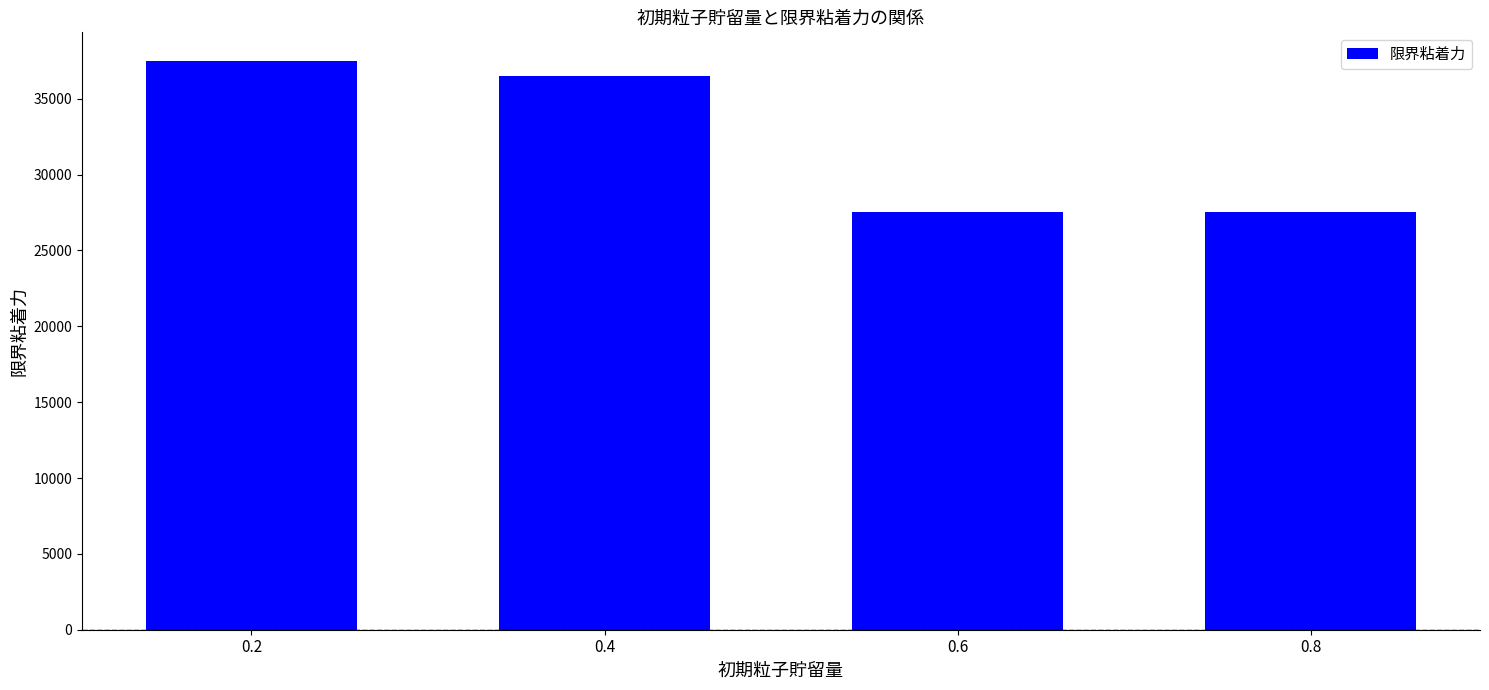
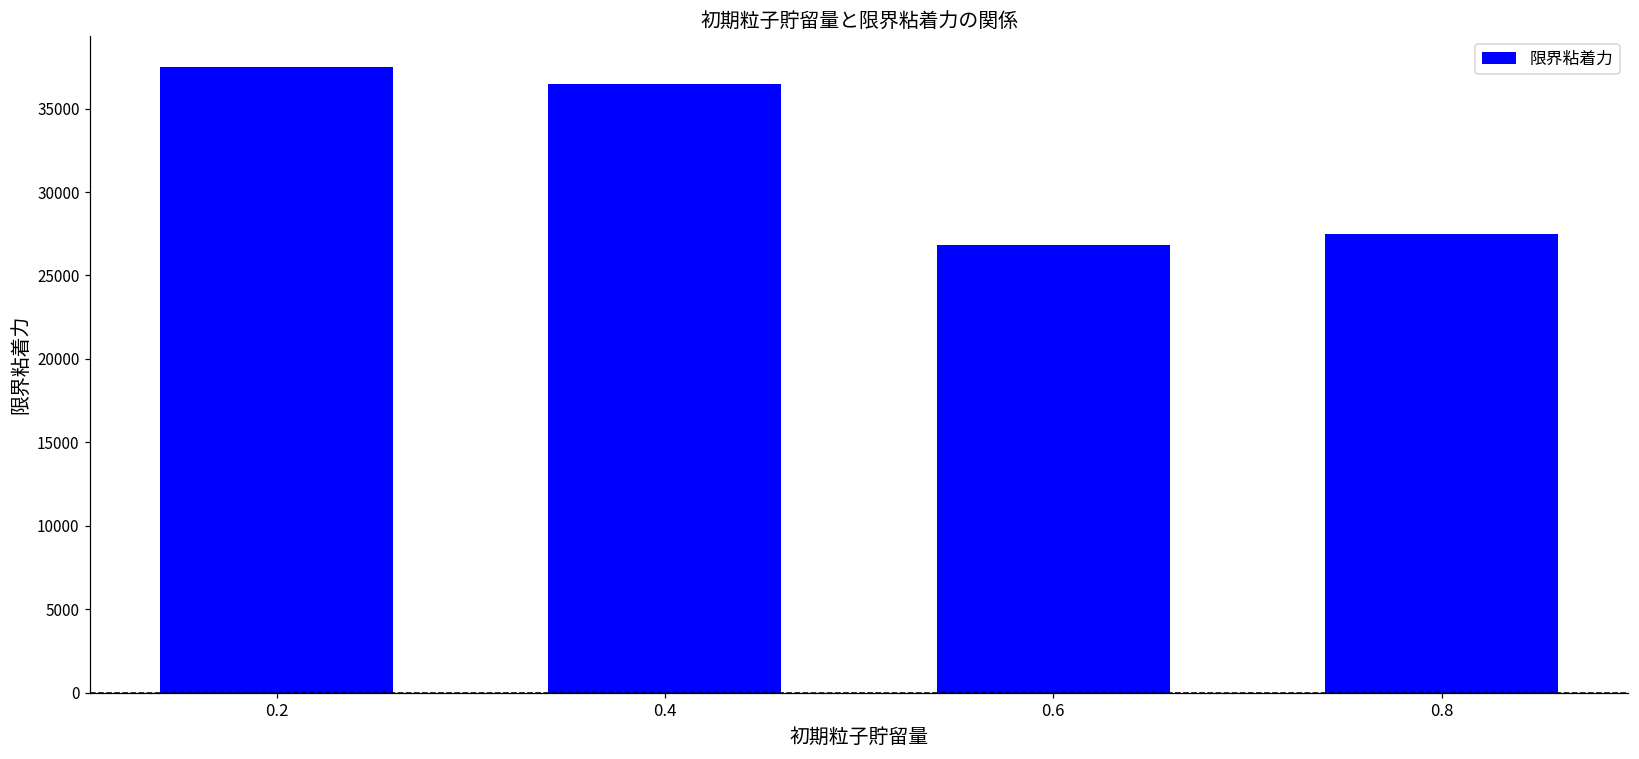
0.6: 27500 -> 26800
